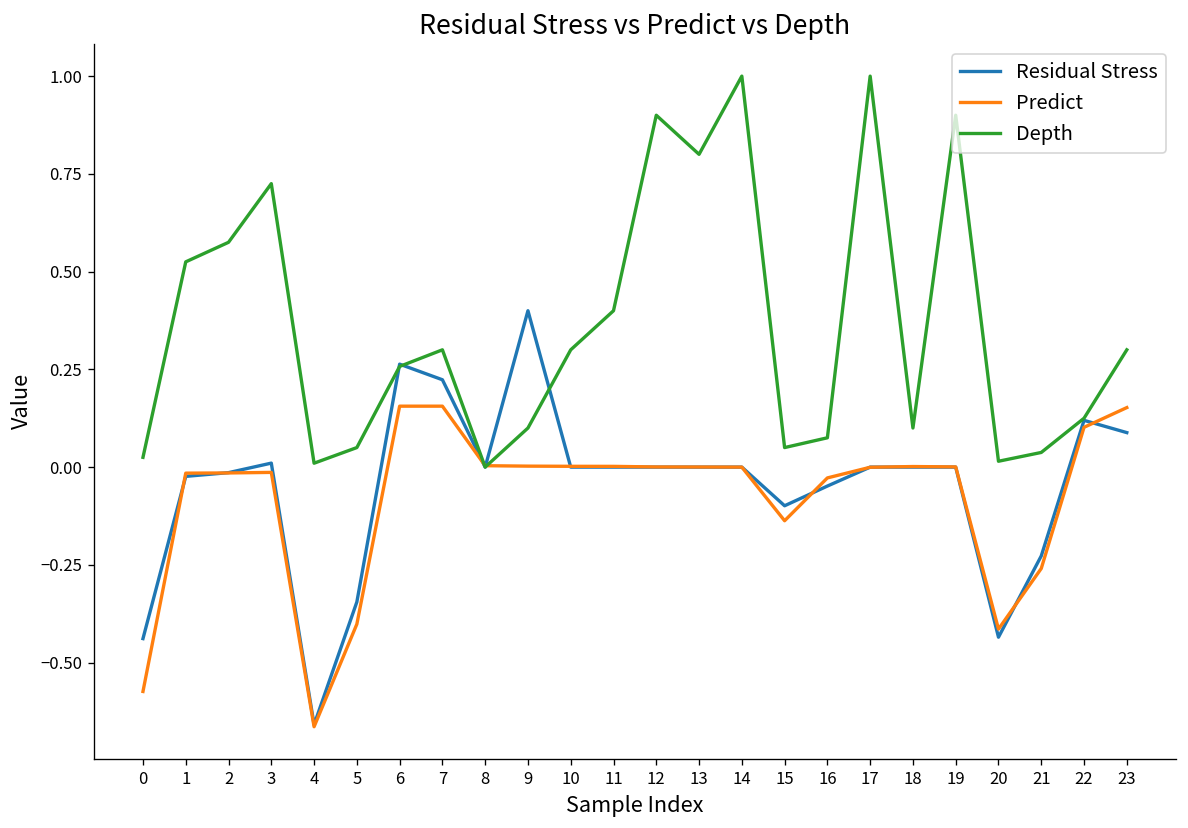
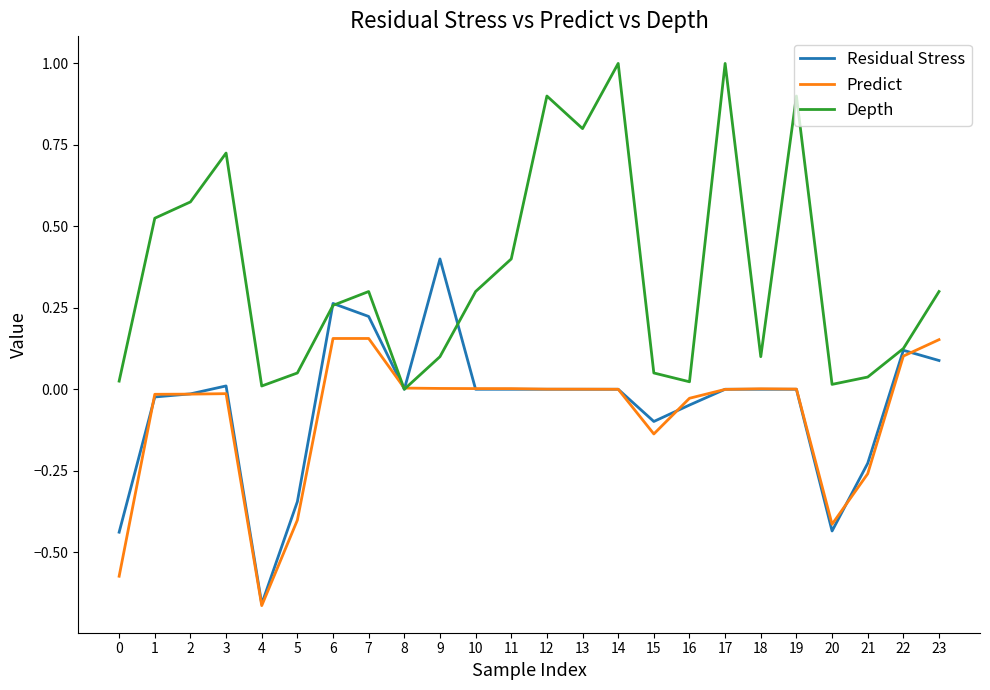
Depth, 16: 0.08 -> 0.02
